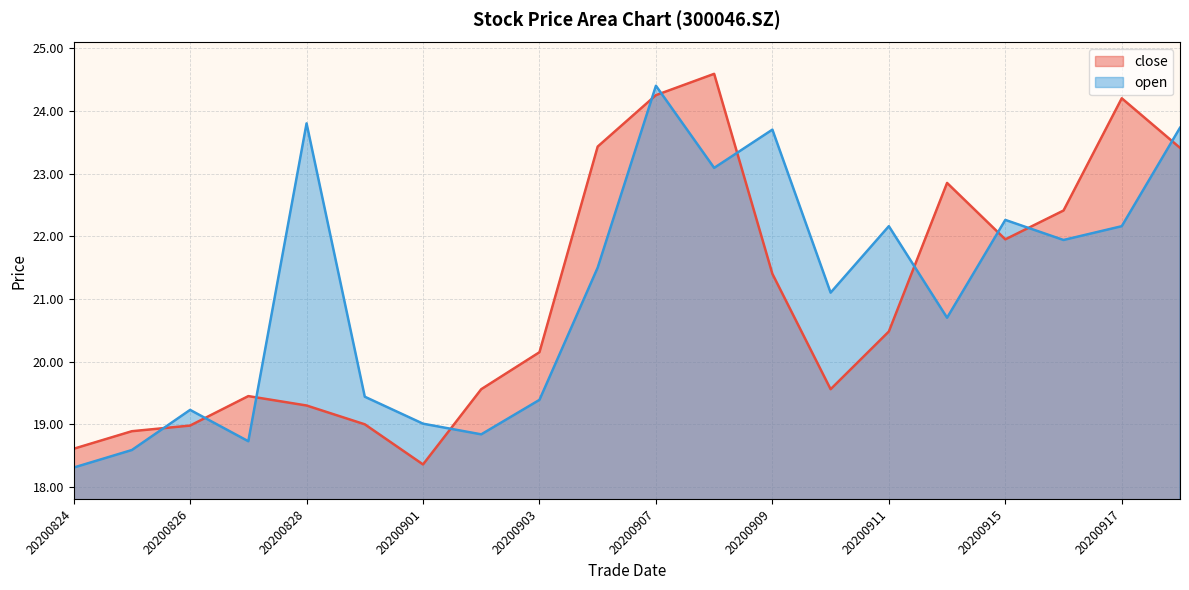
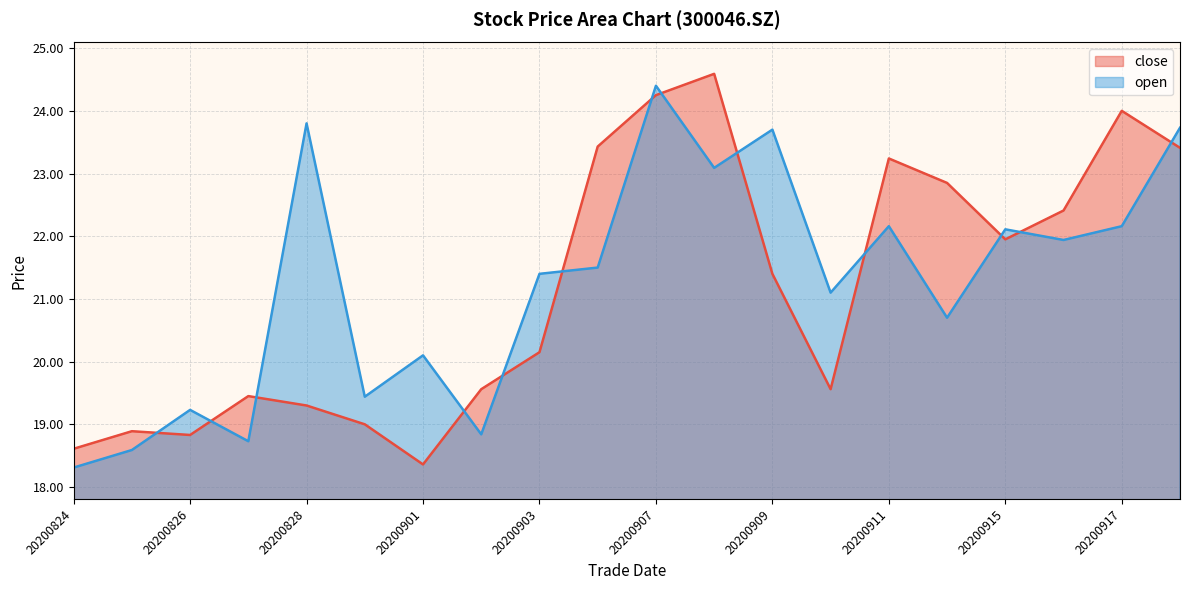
close, 20200826: 19.0 -> 18.8
open, 20200901: 19.0 -> 20.1
open, 20200903: 19.4 -> 21.4
close, 20200911: 20.5 -> 23.2
open, 20200915: 22.3 -> 22.1
close, 20200917: 24.2 -> 24.0
